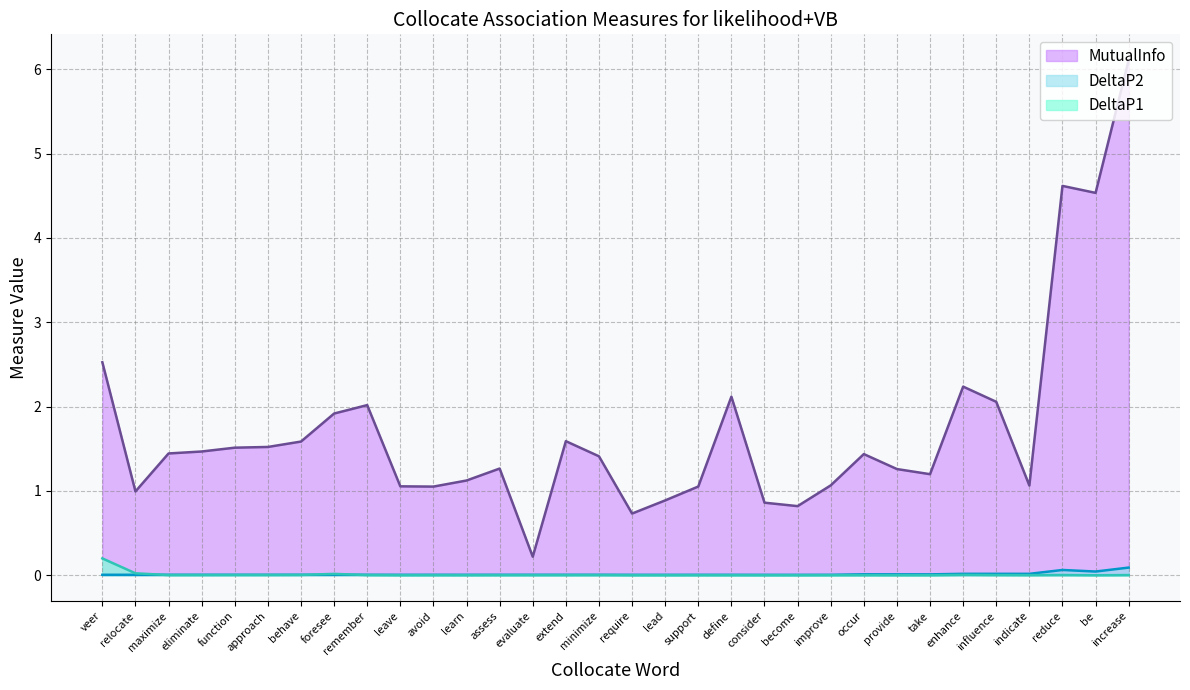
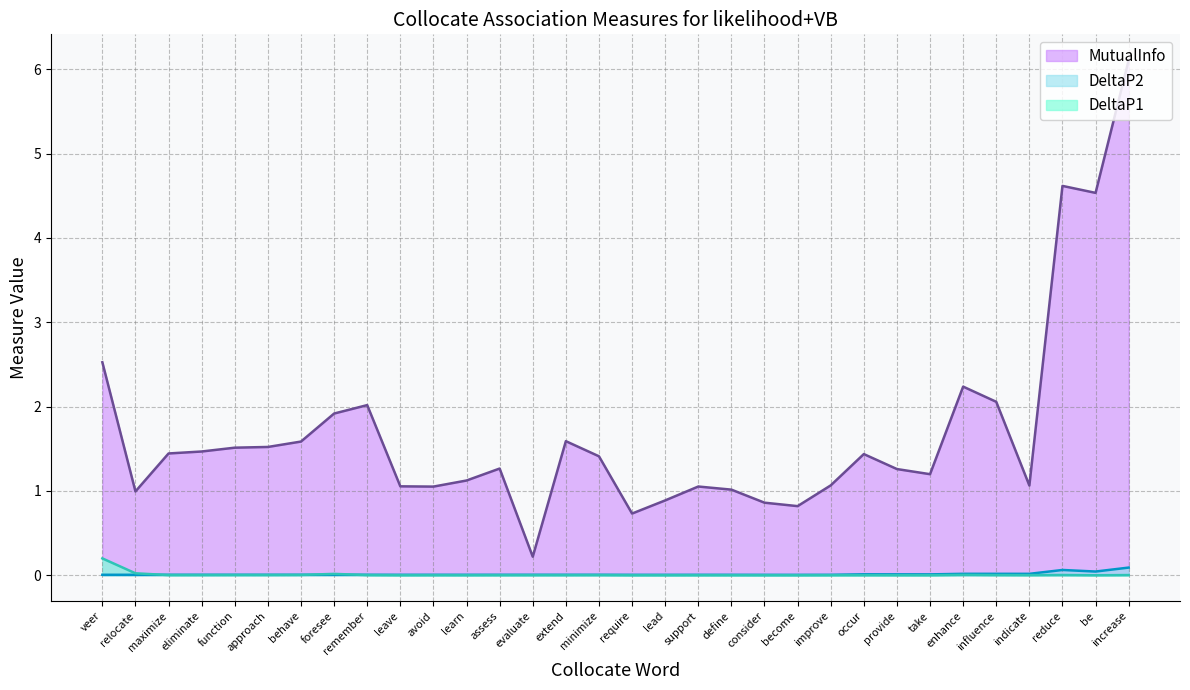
MutualInfo, define: 2.1 -> 1.0
